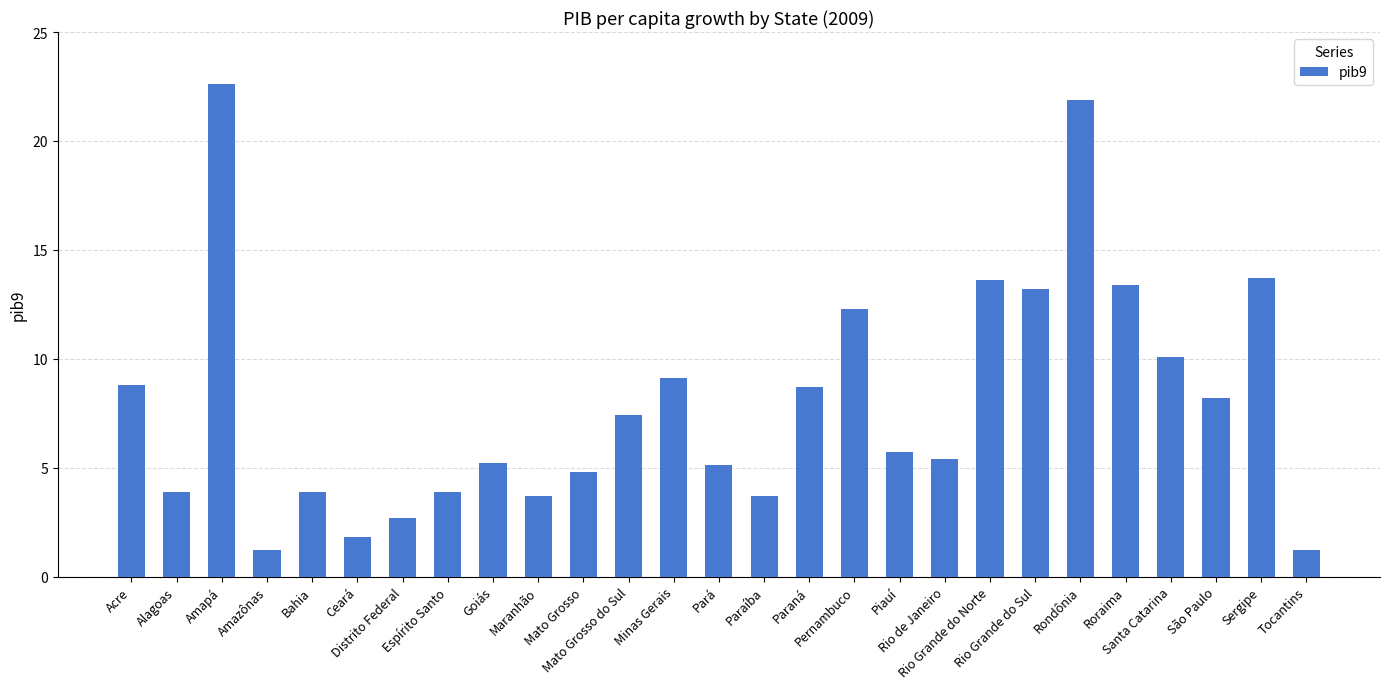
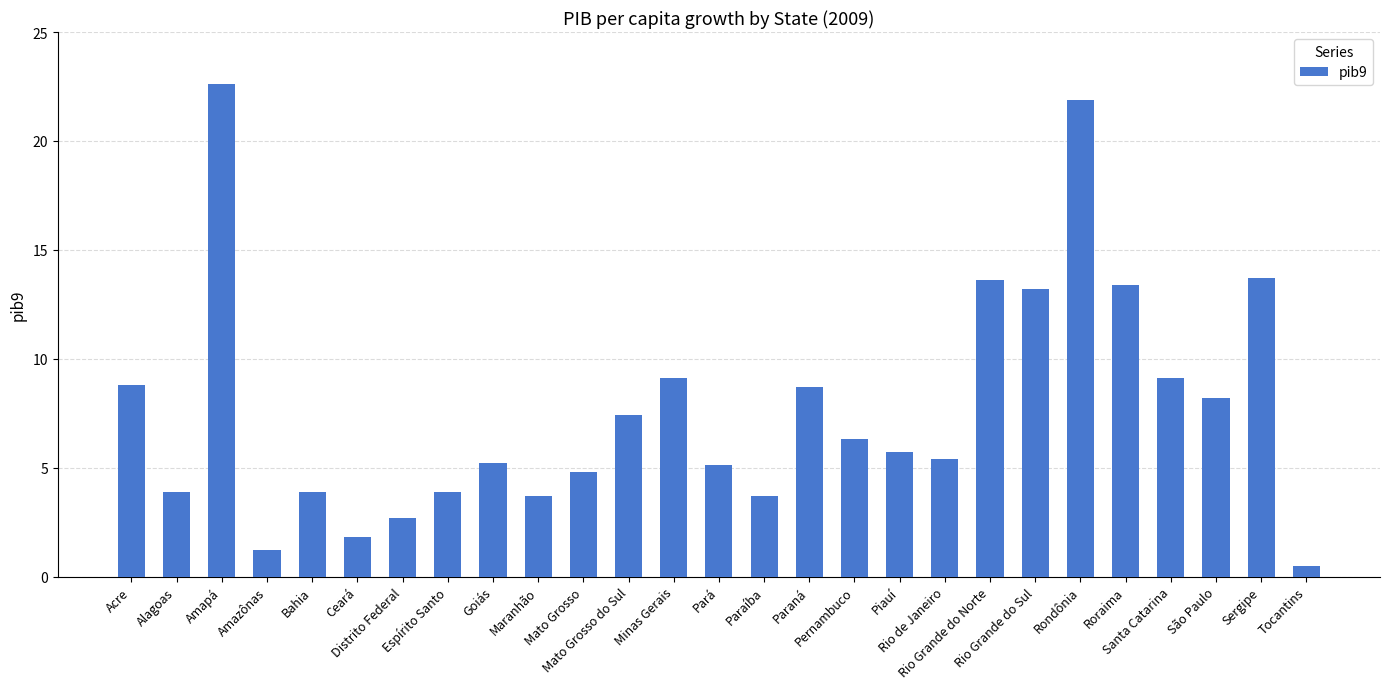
Pernambuco: 12.3 -> 6.3
Santa Catarina: 10.1 -> 9.1
Tocantins: 1.2 -> 0.5
